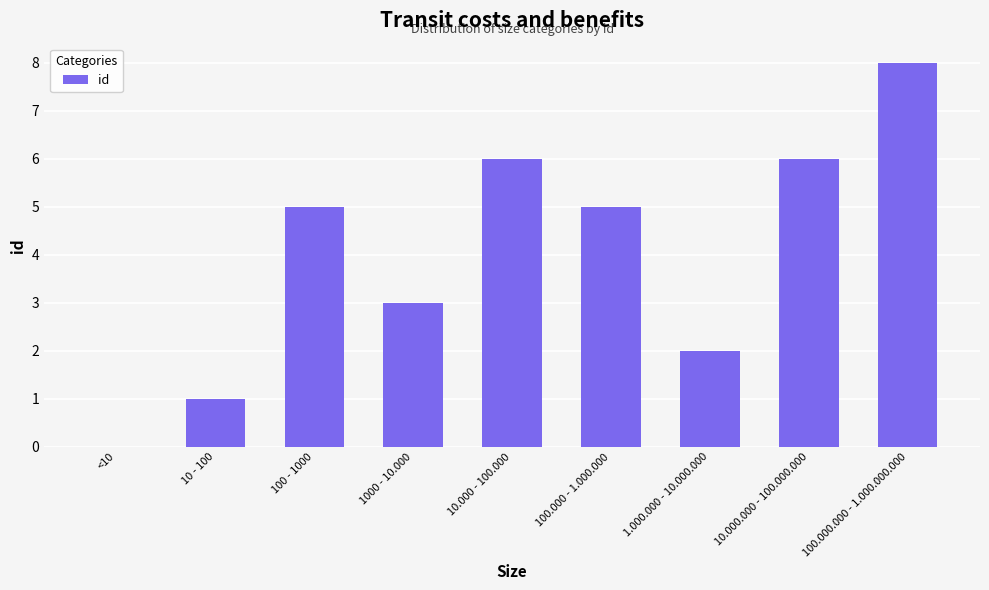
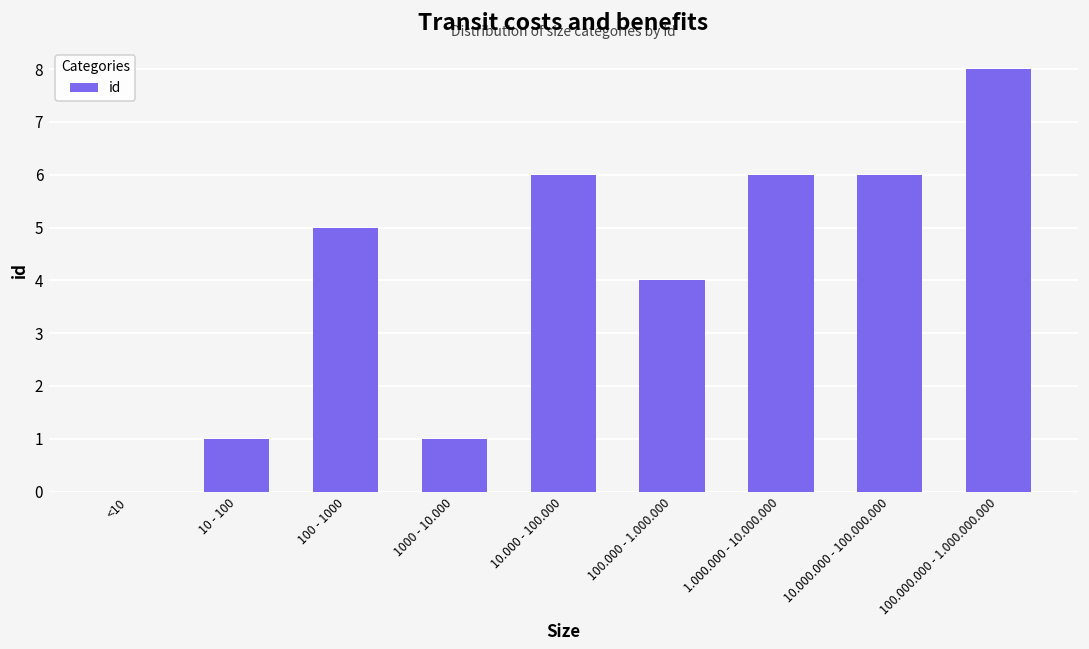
1000 - 10.000: 3 -> 1
100.000 - 1.000.000: 5 -> 4
1.000.000 - 10.000.000: 2 -> 6
